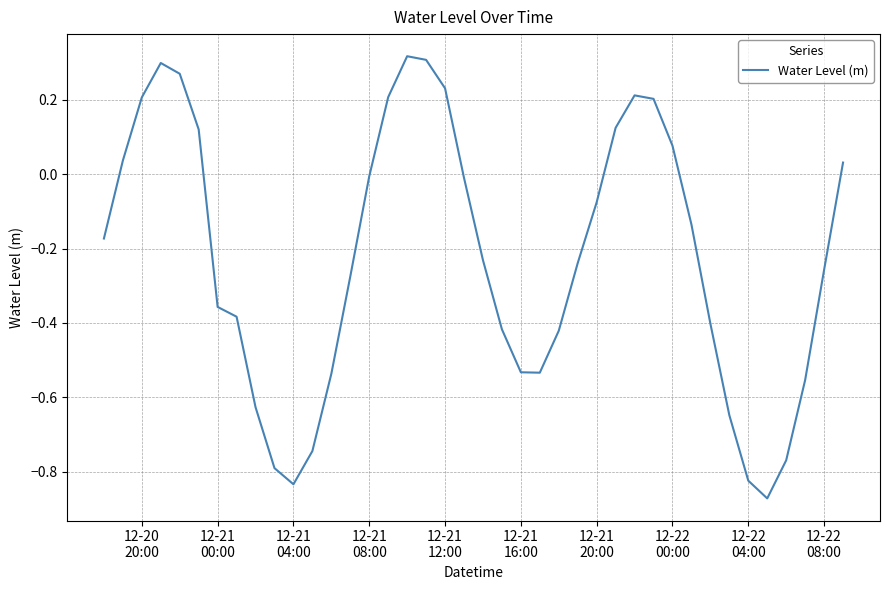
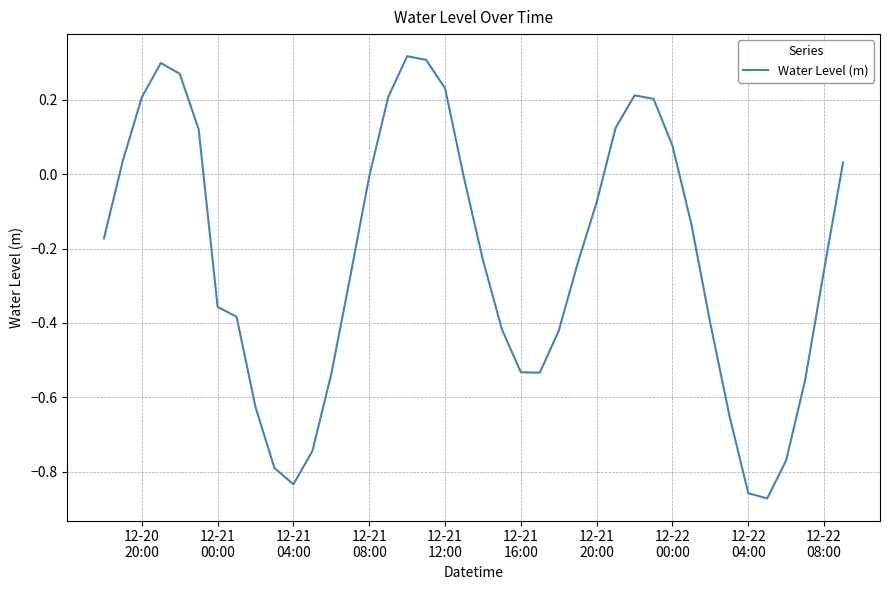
12-22 04:00: -0.82 -> -0.86
